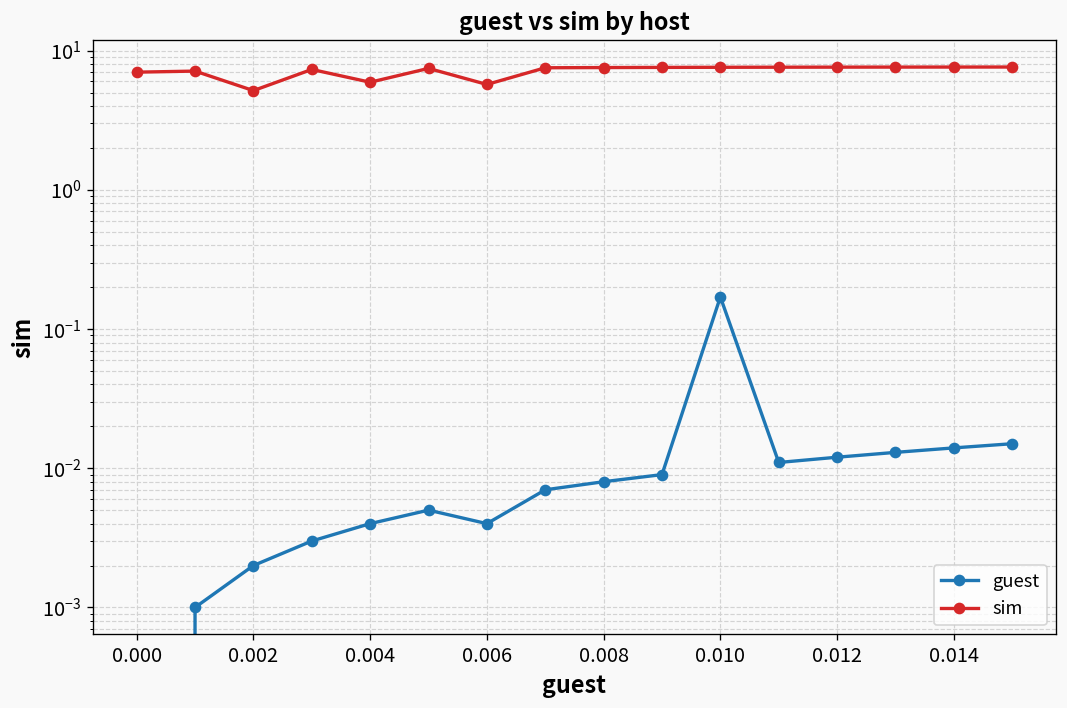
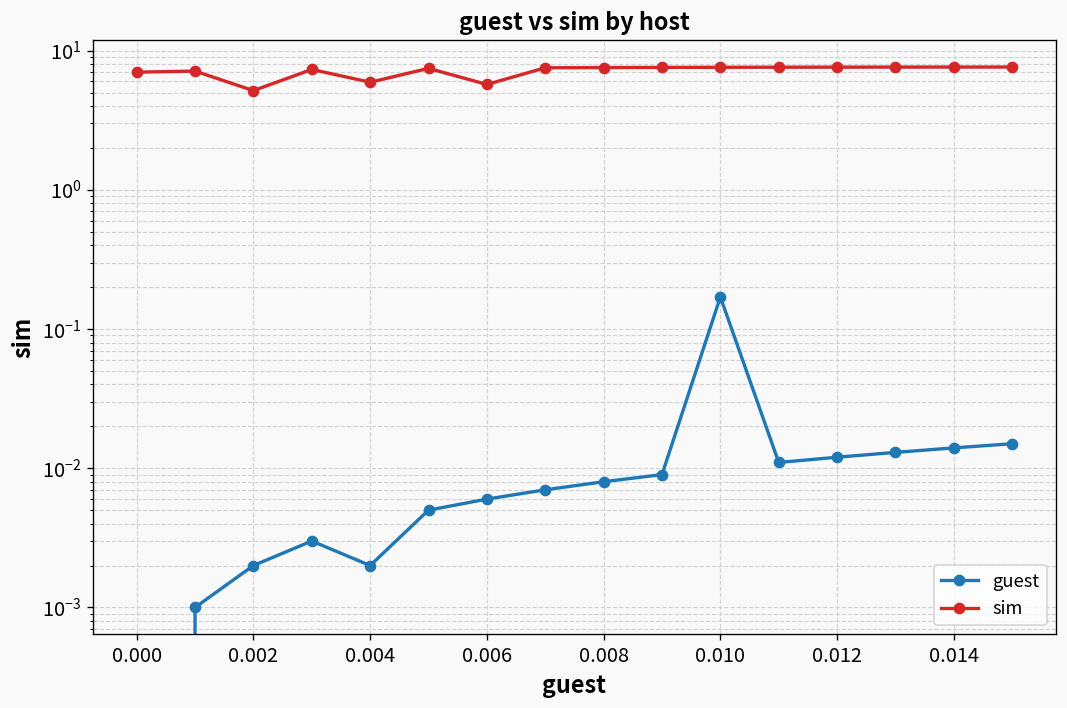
guest, 0.004: 0.004 -> 0.002
guest, 0.006: 0.004 -> 0.006
